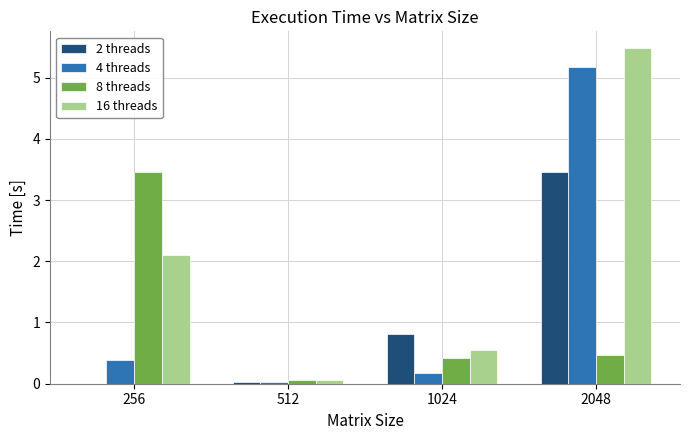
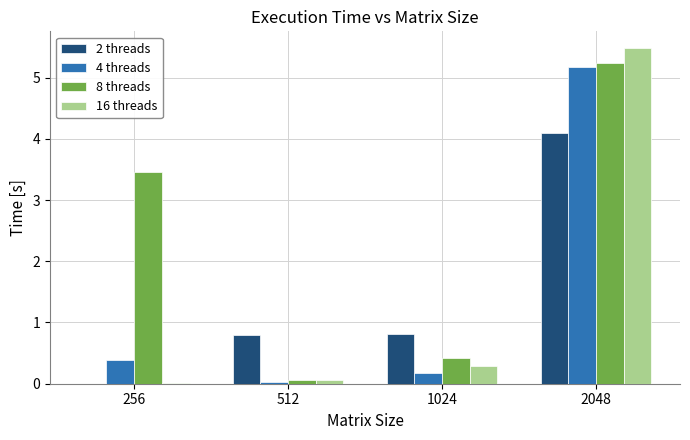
16 threads, 256: 2.1 -> 0.0
2 threads, 512: 0.0 -> 0.8
16 threads, 1024: 0.6 -> 0.3
2 threads, 2048: 3.5 -> 4.1
8 threads, 2048: 0.5 -> 5.2
